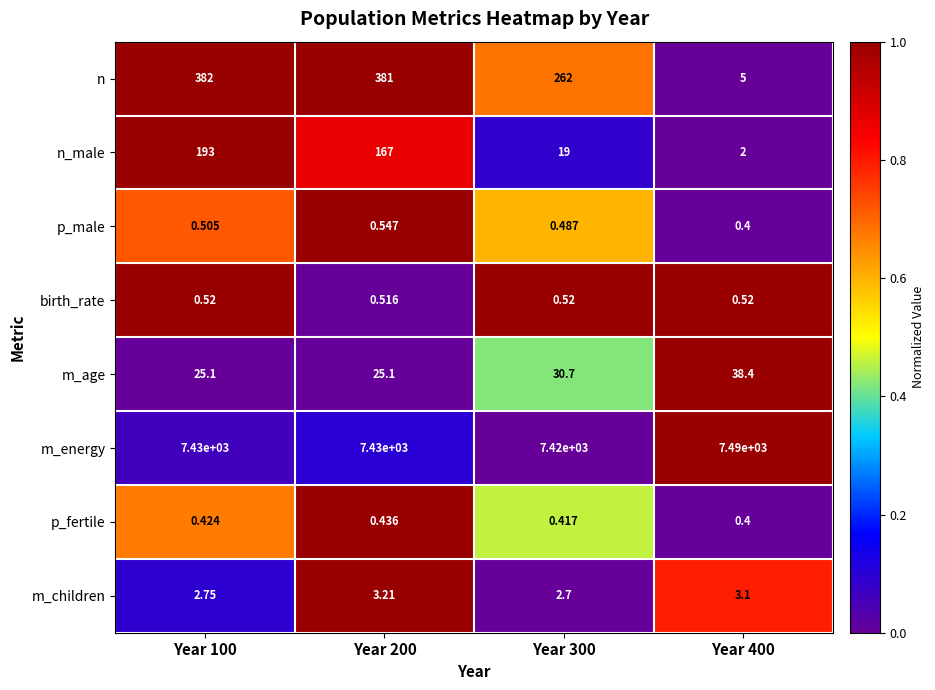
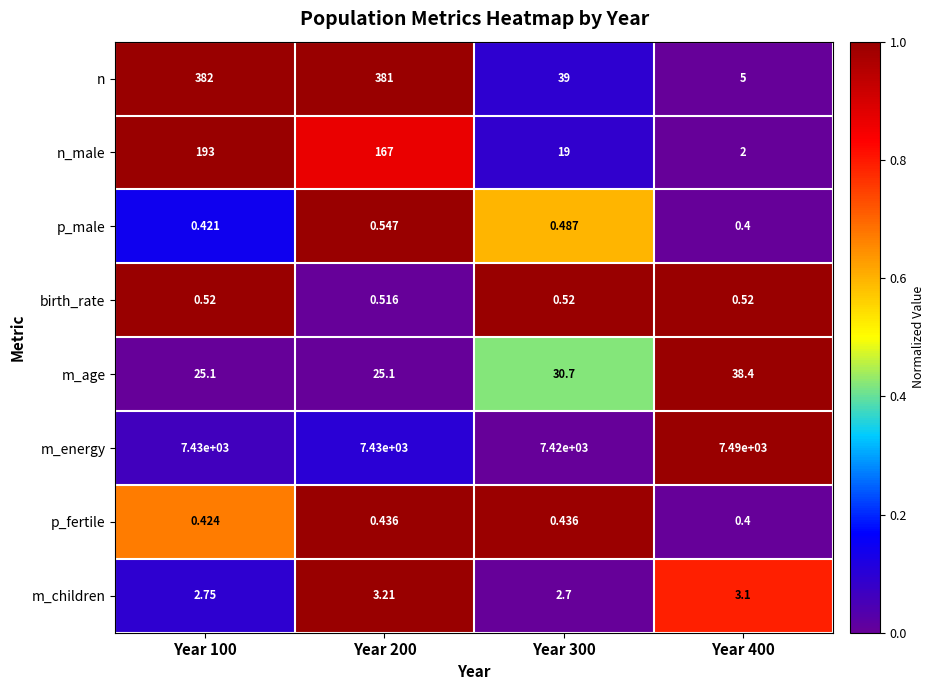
n, Year 300: 262 -> 39
p_male, Year 100: 0.505 -> 0.421
p_fertile, Year 300: 0.417 -> 0.436
